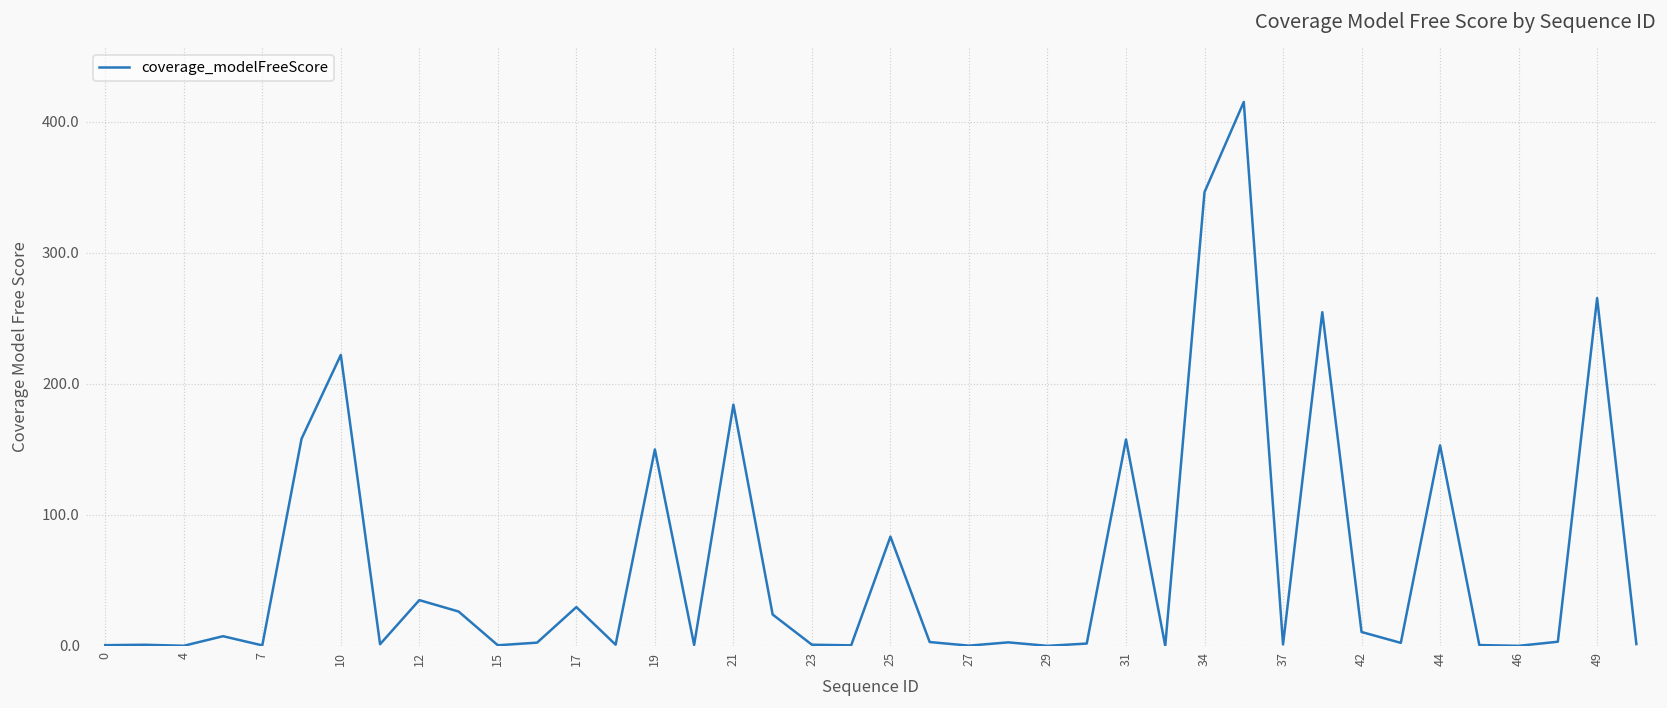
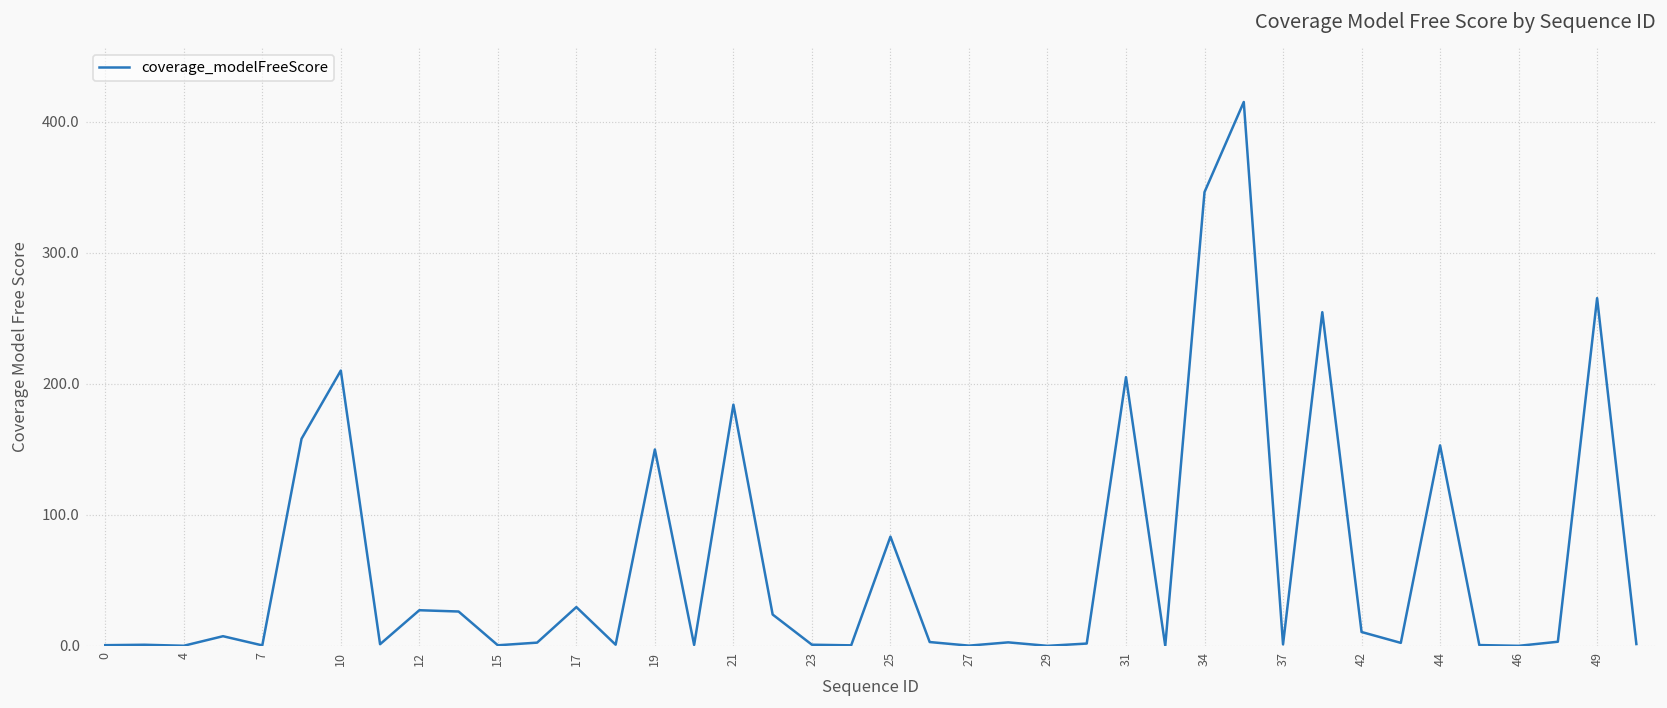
10: 222 -> 210
12: 35 -> 27
31: 158 -> 205
